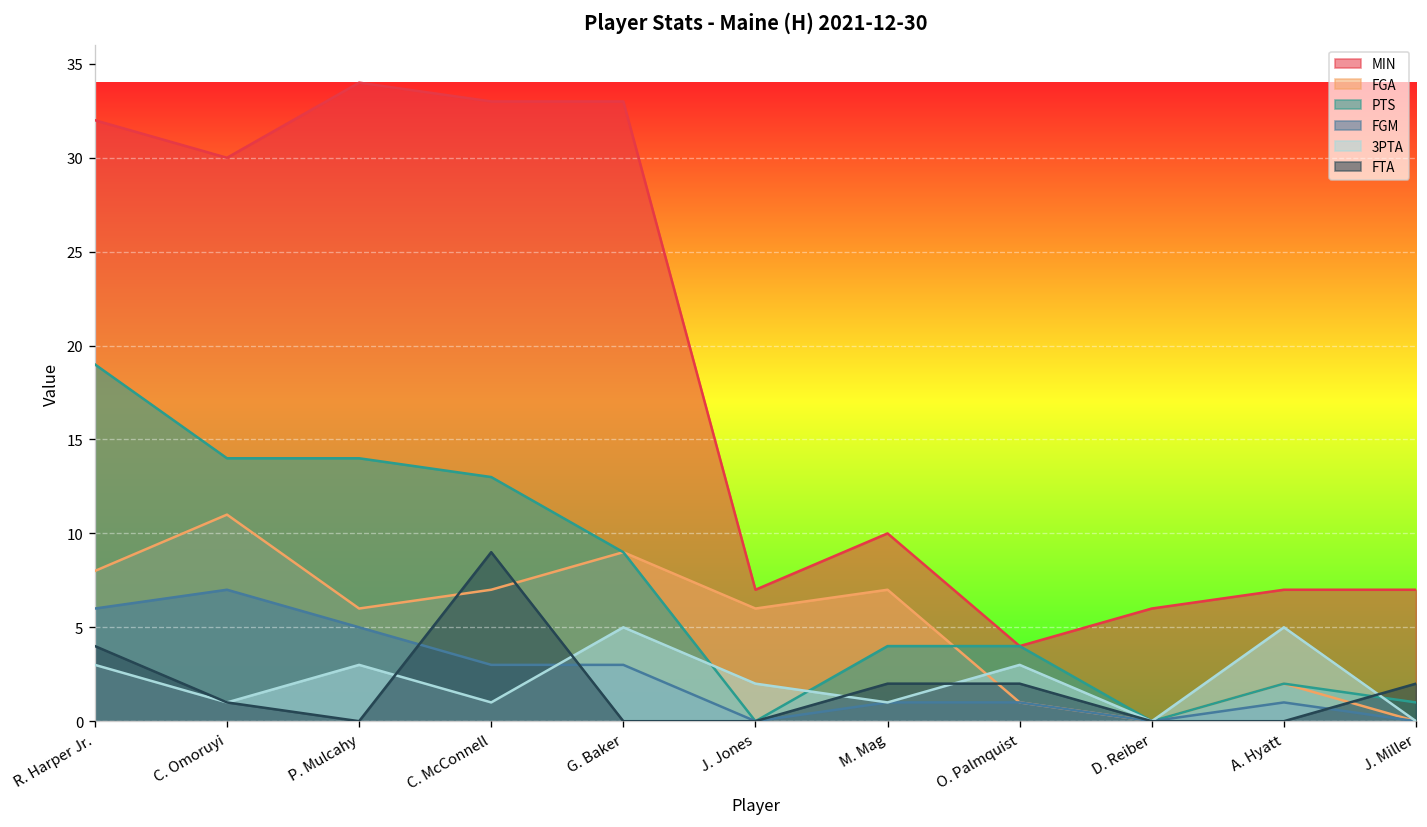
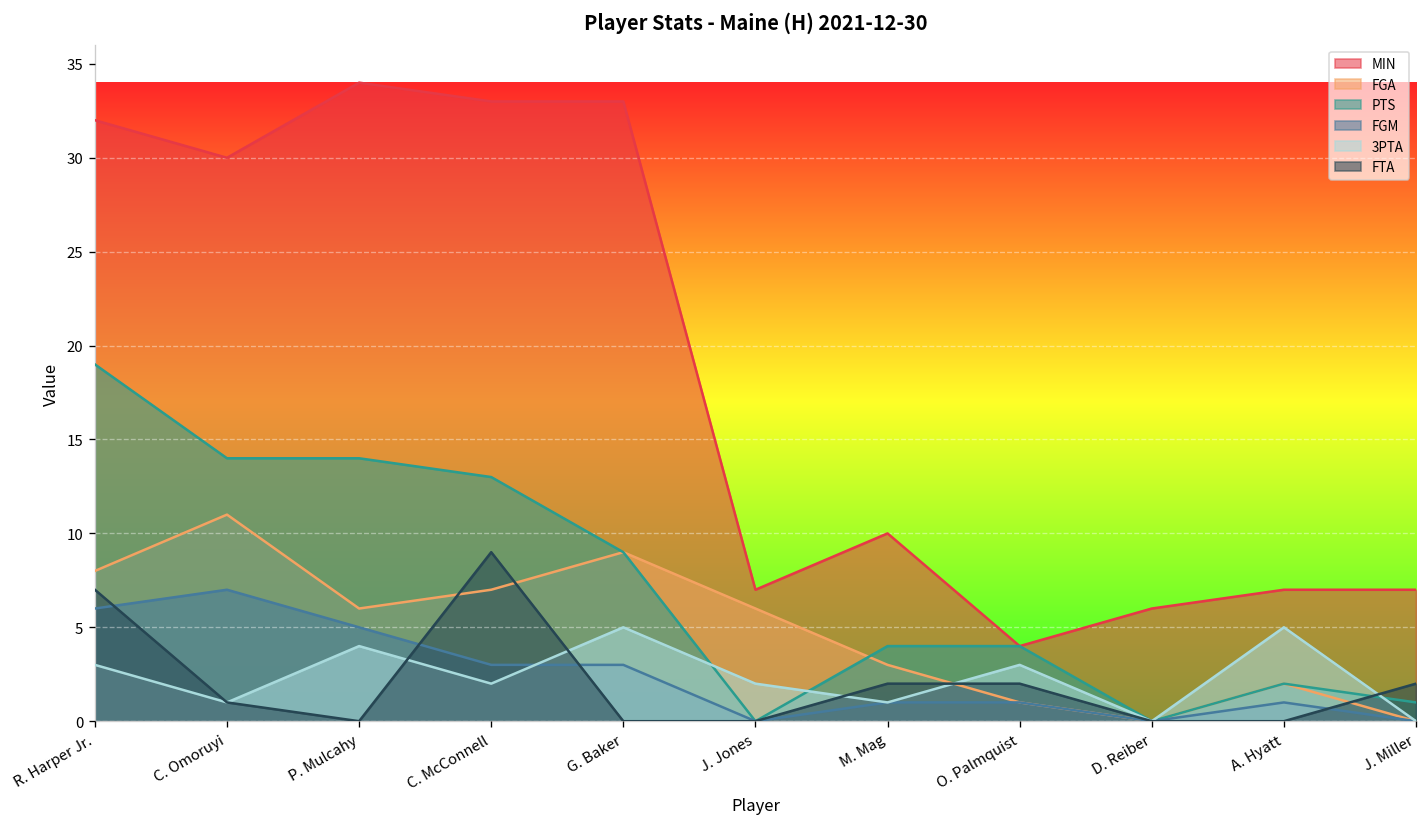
FTA, R. Harper Jr.: 4 -> 7
3PTA, P. Mulcahy: 3 -> 4
3PTA, C. McConnell: 1 -> 2
FGA, M. Mag: 7 -> 3
